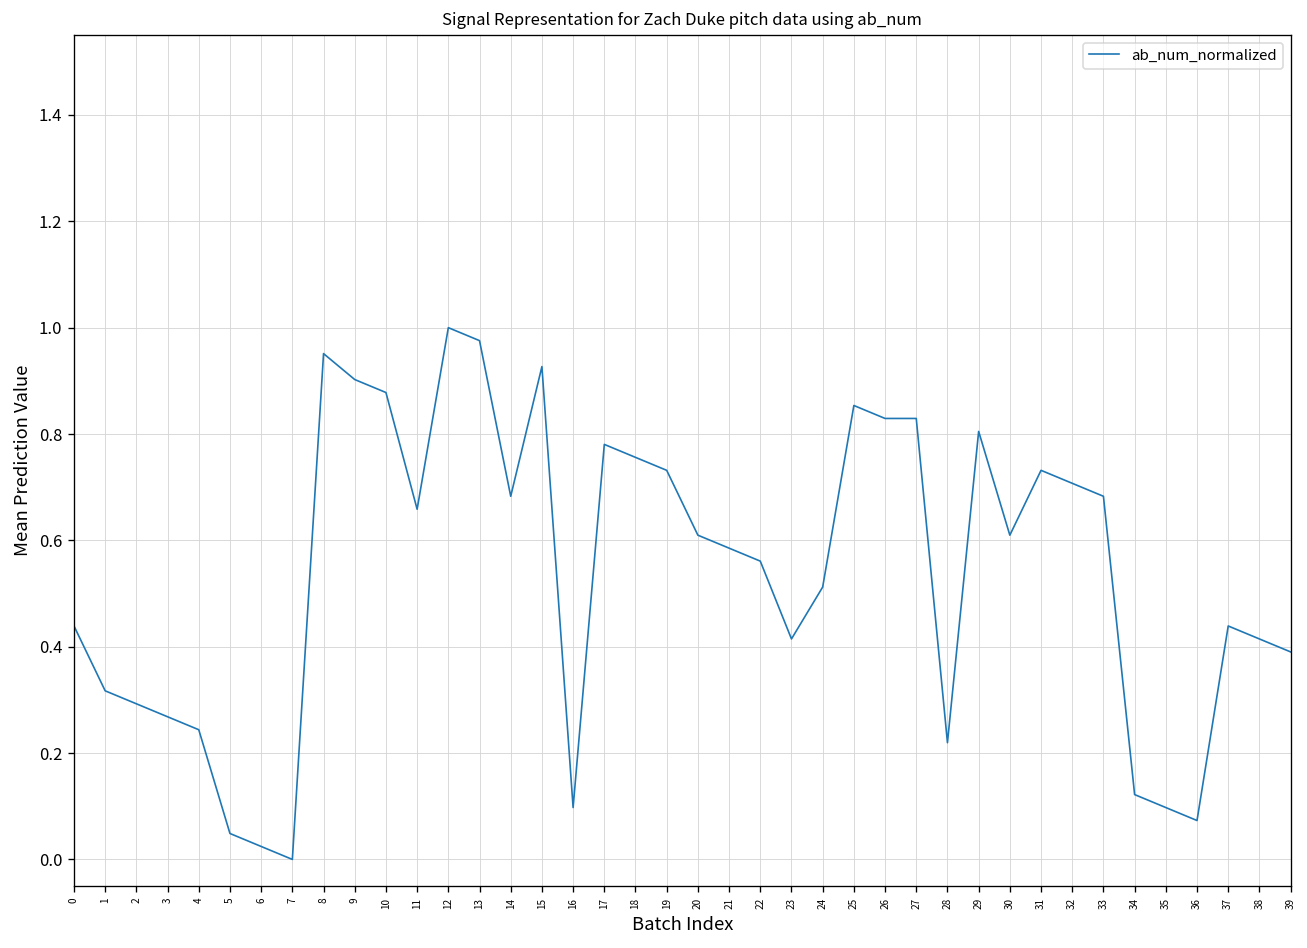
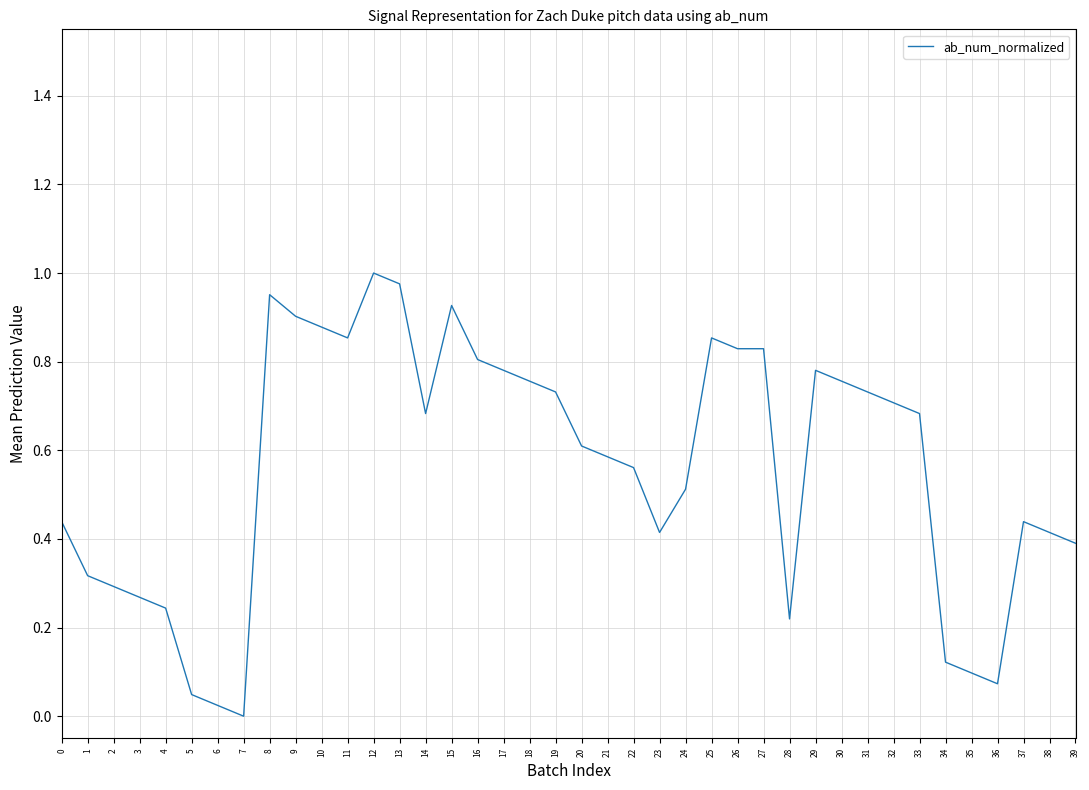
11: 0.66 -> 0.85
16: 0.10 -> 0.80
29: 0.80 -> 0.78
30: 0.61 -> 0.76
